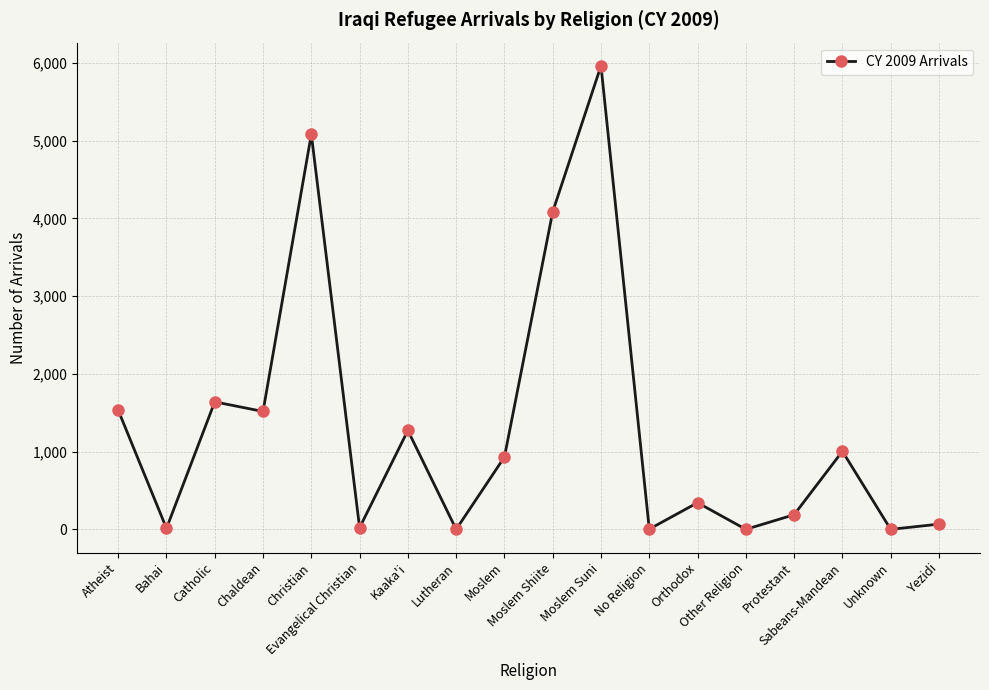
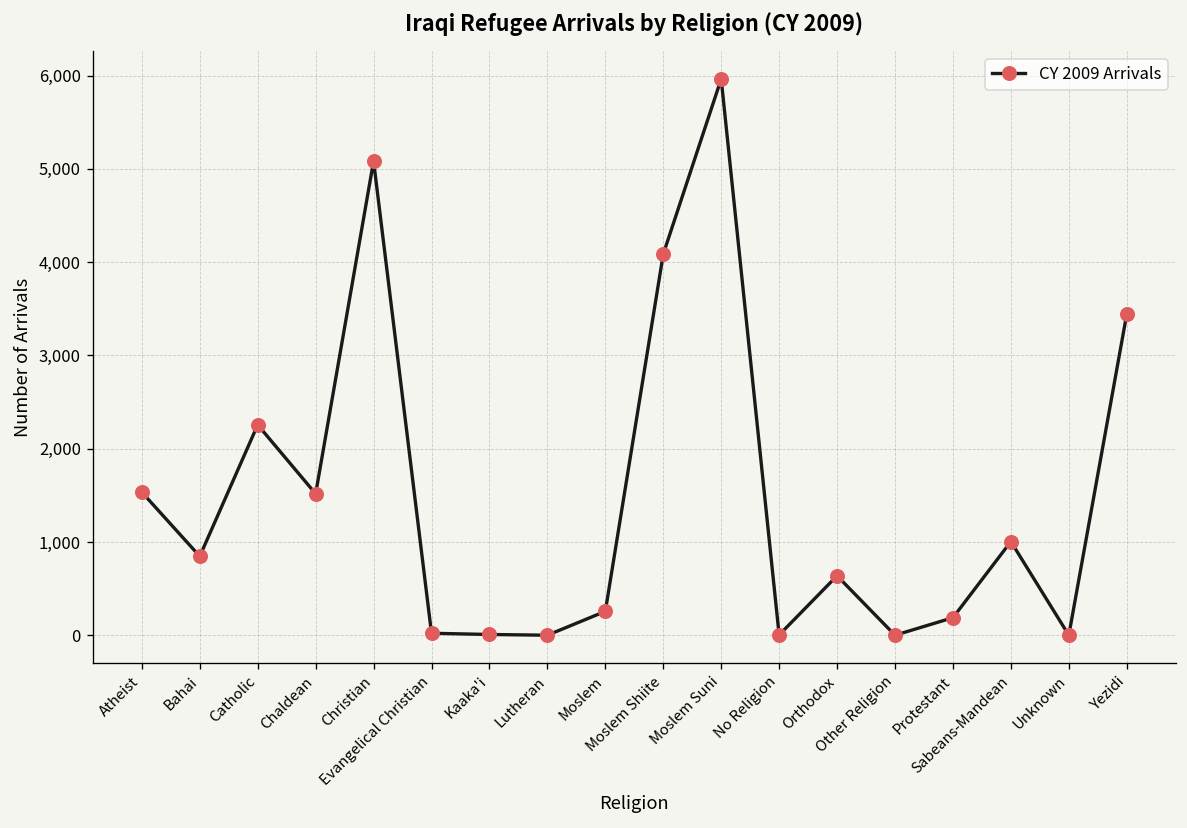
Bahai: 0 -> 800
Catholic: 1,600 -> 2,300
Kaaka'i: 1,300 -> 0
Moslem: 900 -> 300
Orthodox: 300 -> 600
Yezidi: 100 -> 3,400
